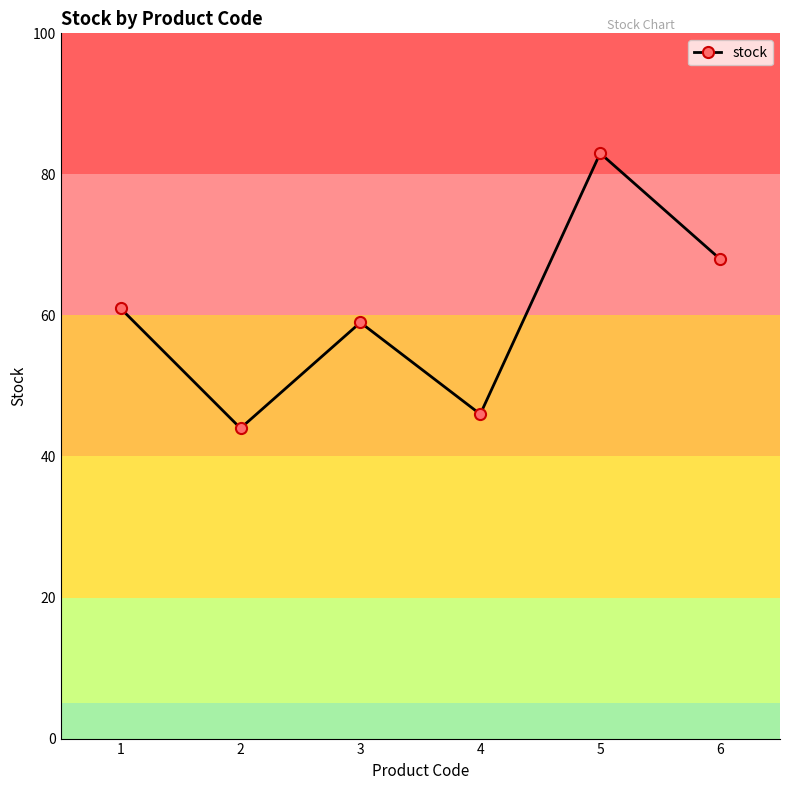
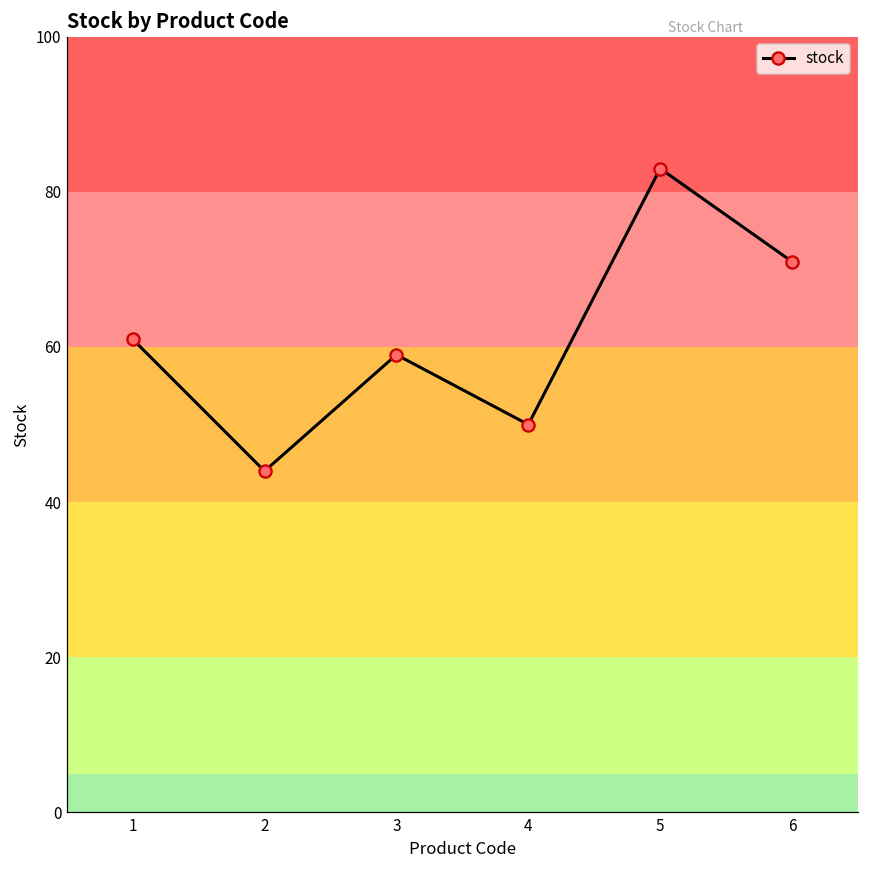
4: 46 -> 50
6: 68 -> 71
